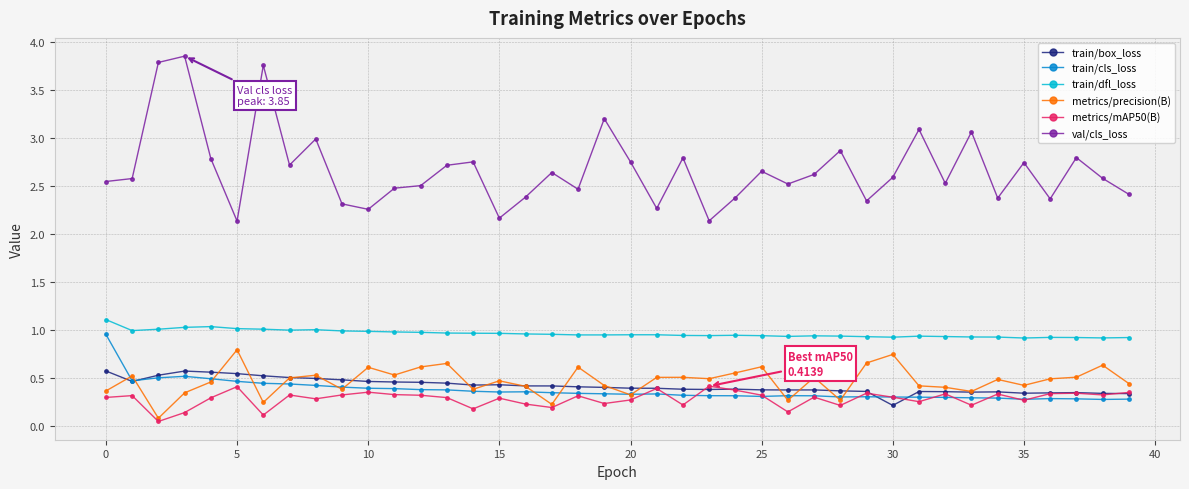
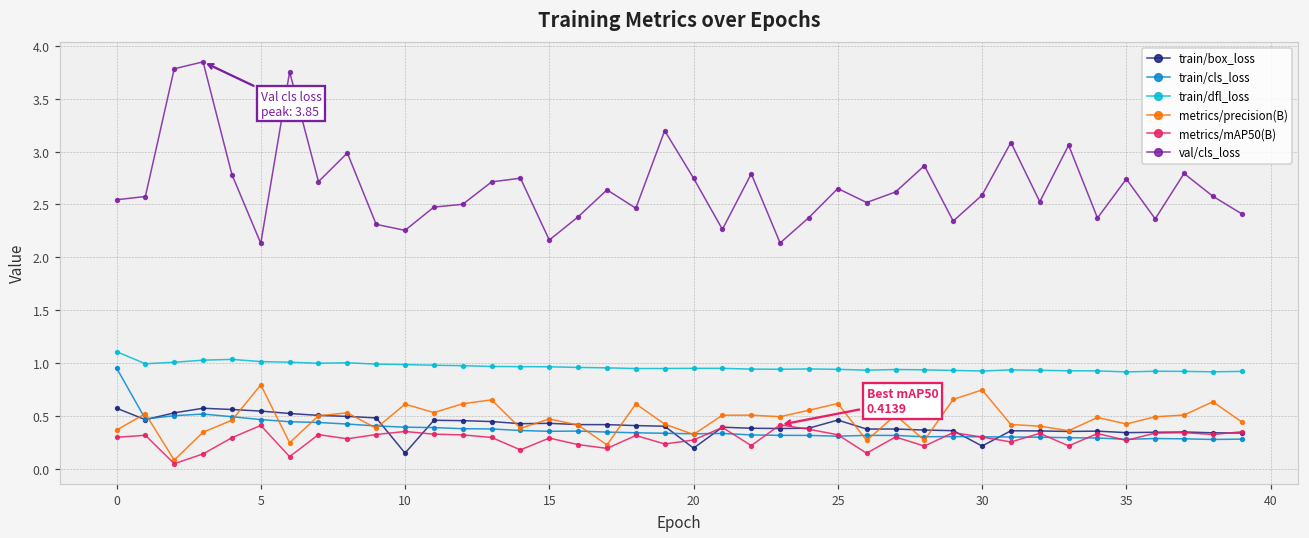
train/box_loss, 10: 0.5 -> 0.1
train/box_loss, 20: 0.4 -> 0.2
train/box_loss, 25: 0.4 -> 0.5
